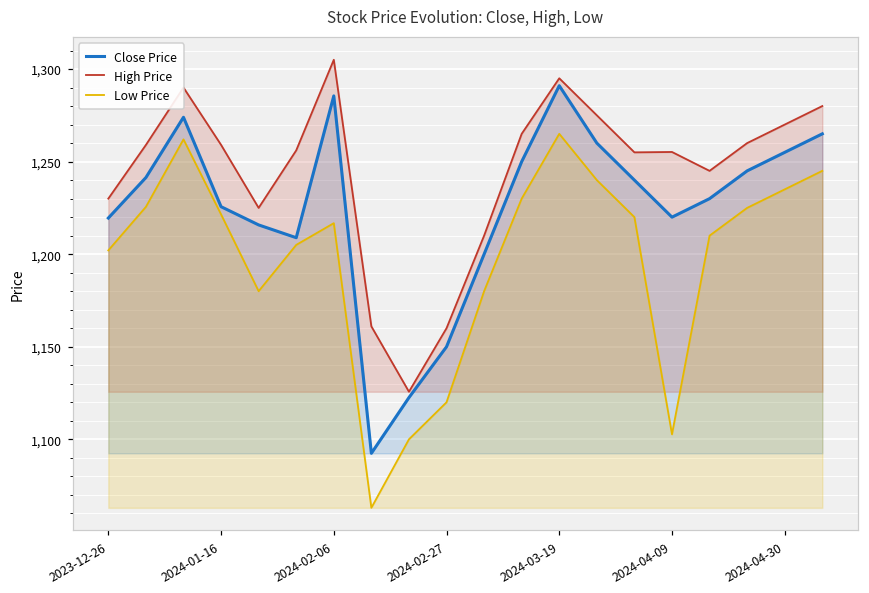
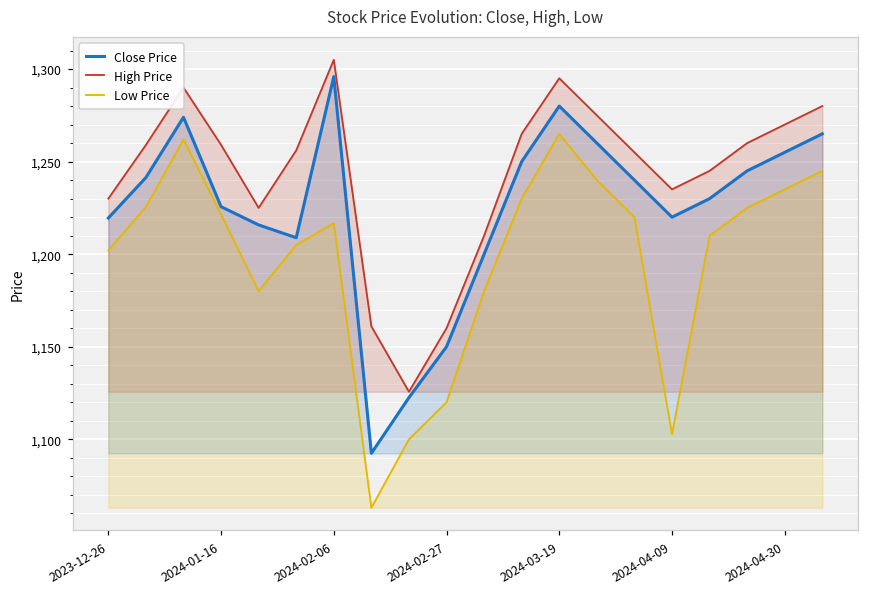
Close Price, 2024-02-06: 1,286 -> 1,296
Close Price, 2024-03-19: 1,291 -> 1,280
High Price, 2024-04-09: 1,255 -> 1,235
